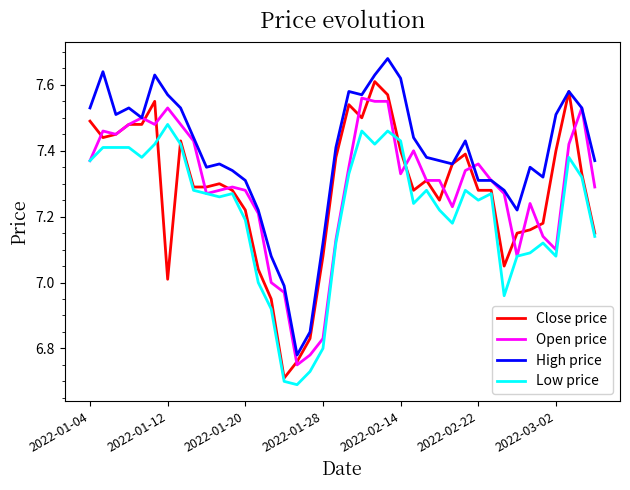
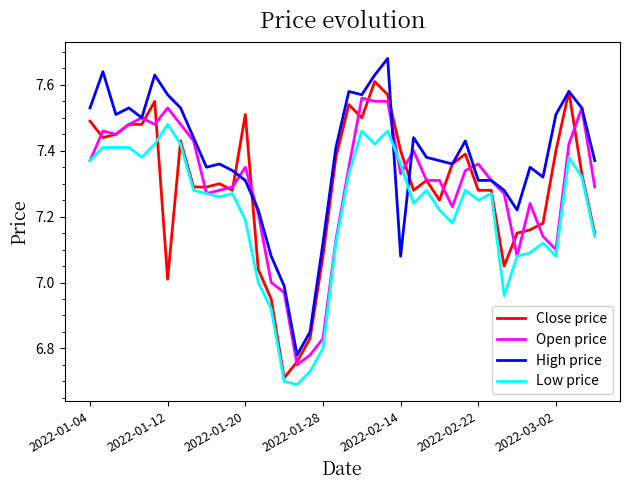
Close price, 2022-01-20: 7.22 -> 7.51
Open price, 2022-01-20: 7.28 -> 7.35
High price, 2022-02-14: 7.62 -> 7.08
Low price, 2022-02-14: 7.43 -> 7.36
